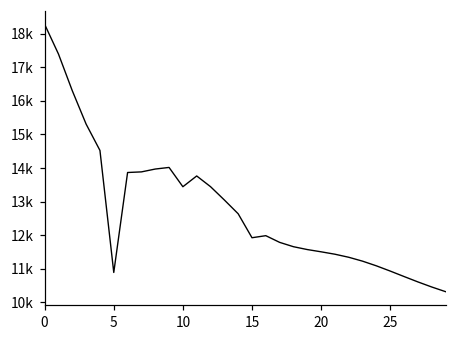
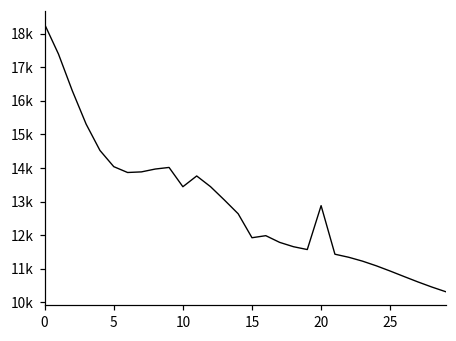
5: 10900 -> 14000
20: 11500 -> 12900
